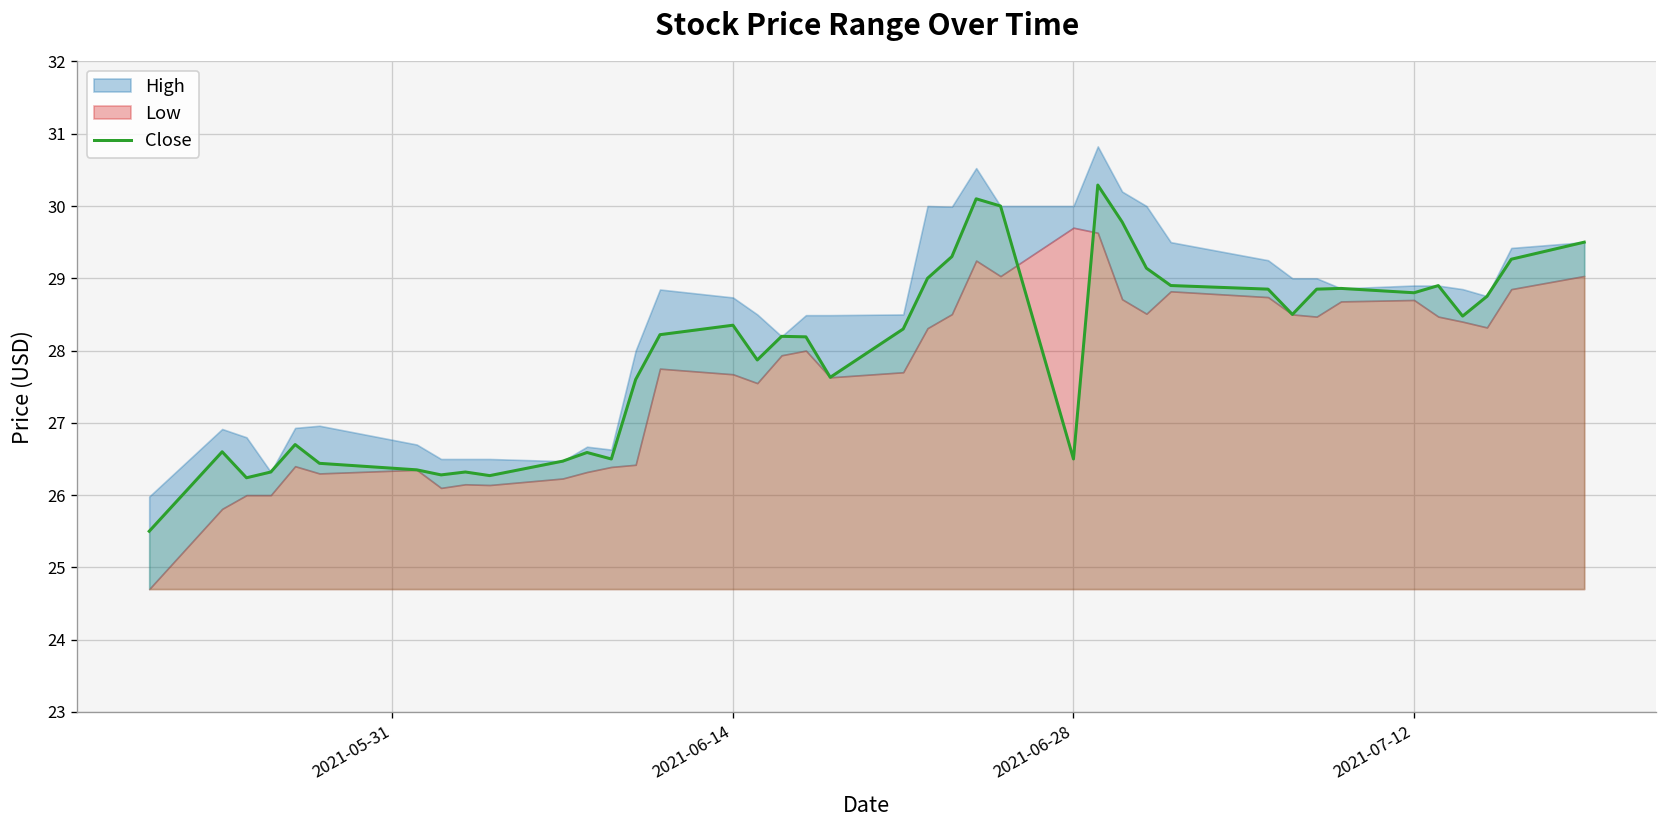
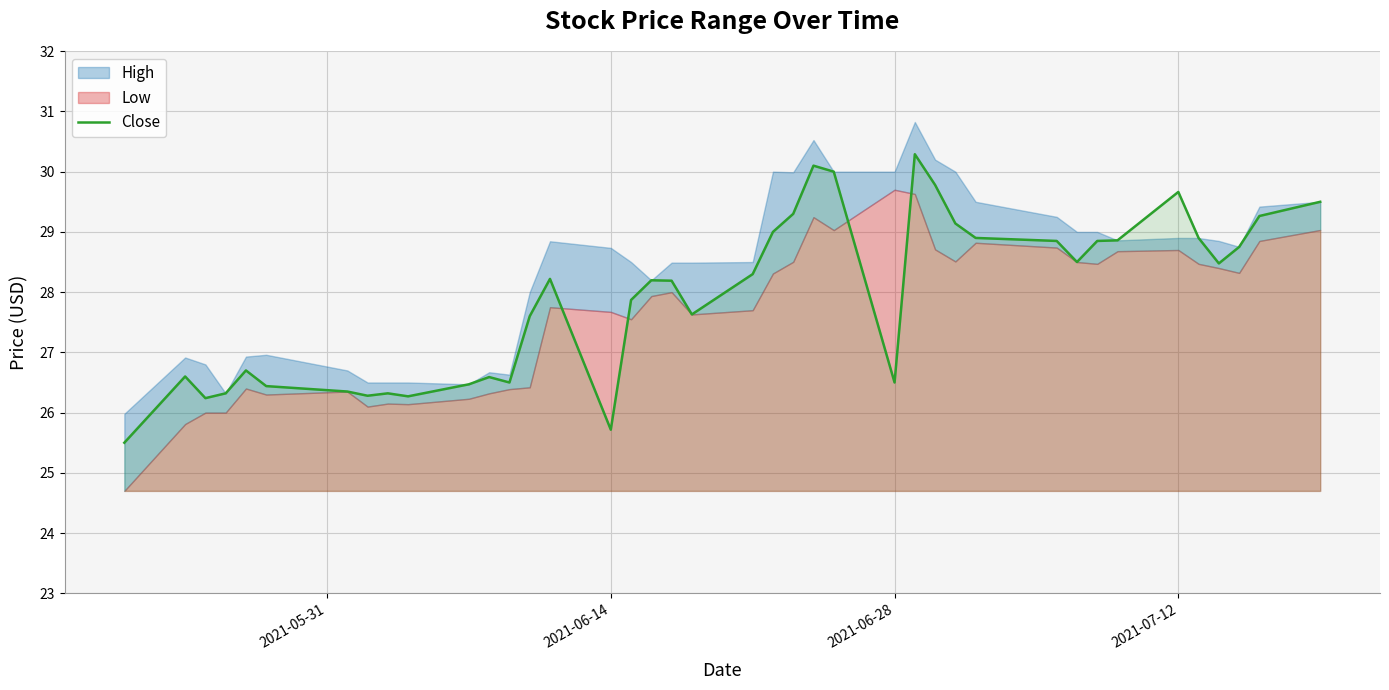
Close, 2021-06-14: 28.4 -> 25.7
Close, 2021-07-12: 28.8 -> 29.7
